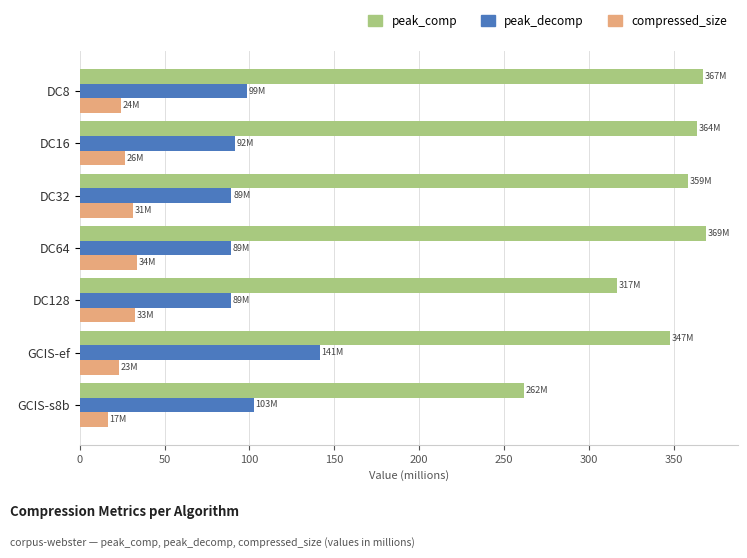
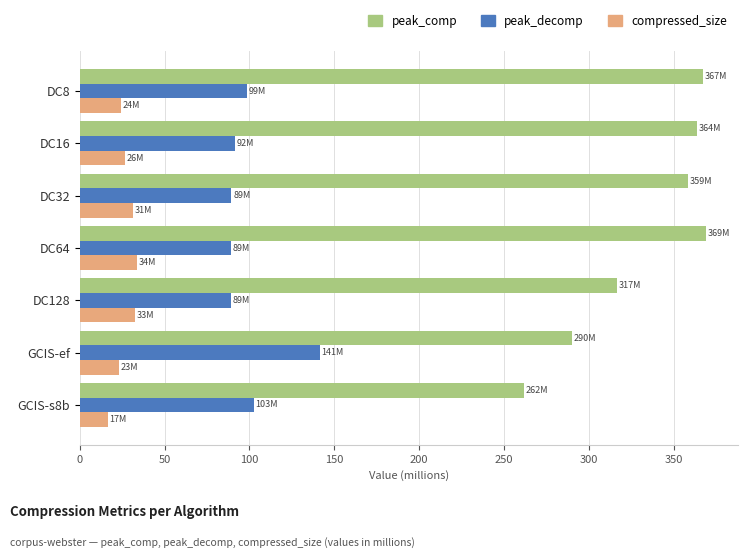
peak_comp, GCIS-ef: 347M -> 290M
